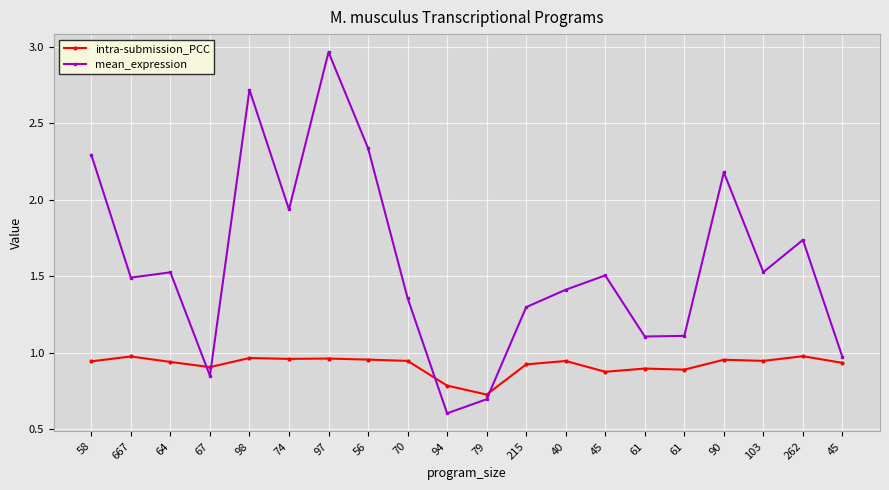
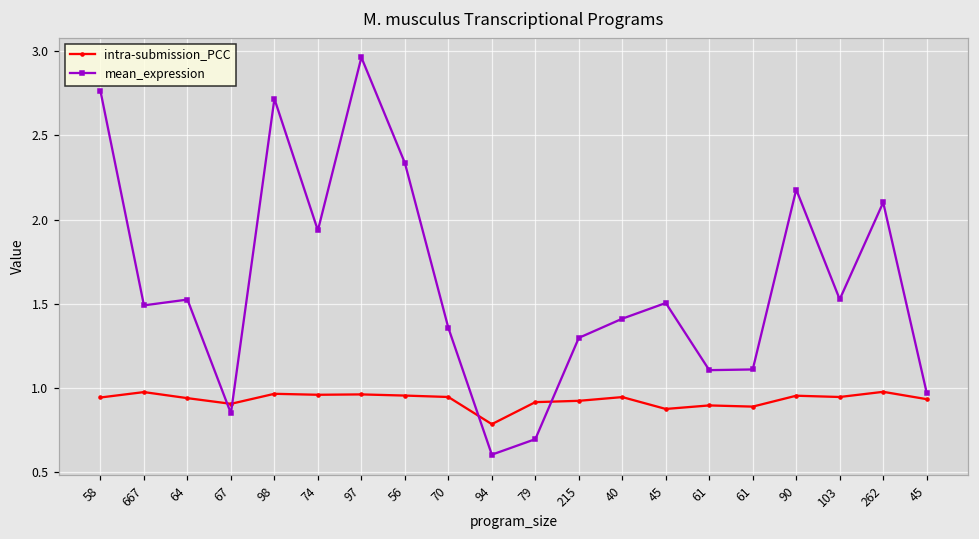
mean_expression, 58: 2.29 -> 2.76
intra-submission_PCC, 79: 0.73 -> 0.92
mean_expression, 262: 1.74 -> 2.10
